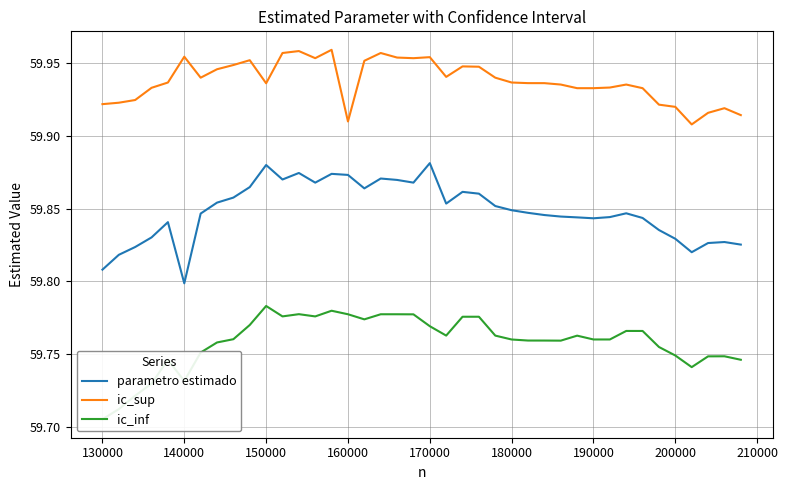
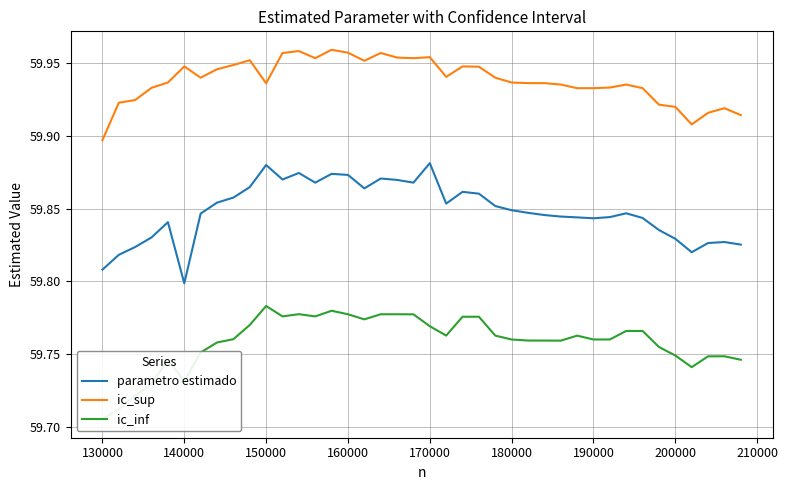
ic_sup, 130000: 59.922 -> 59.897
ic_sup, 140000: 59.954 -> 59.948
ic_sup, 160000: 59.910 -> 59.957
